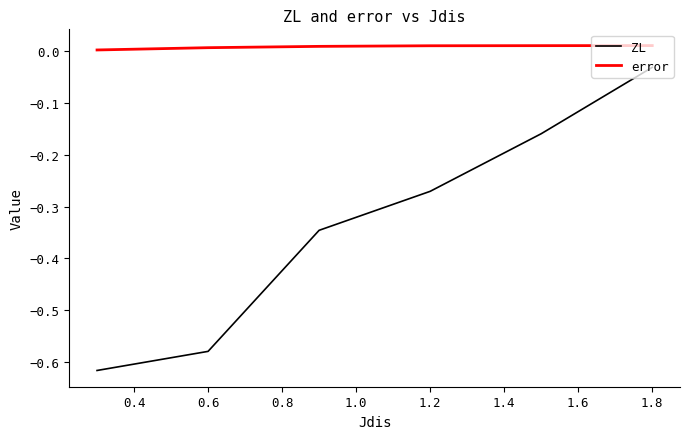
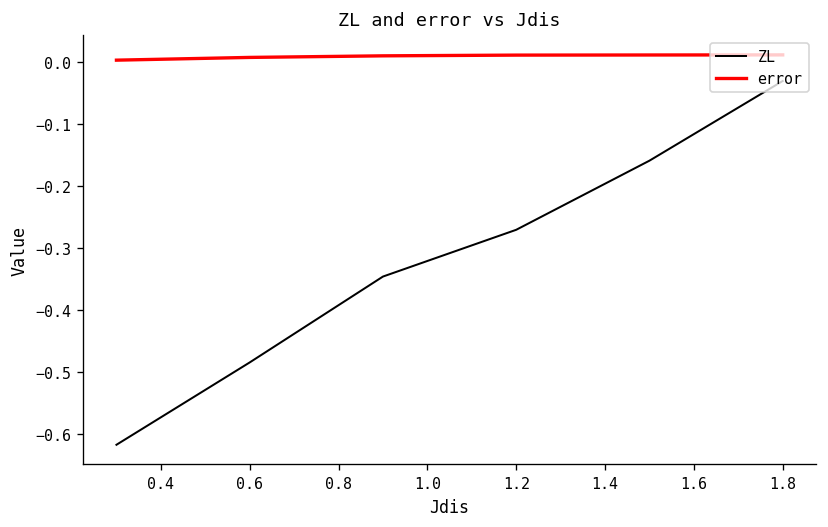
ZL, 0.6: -0.58 -> -0.48
